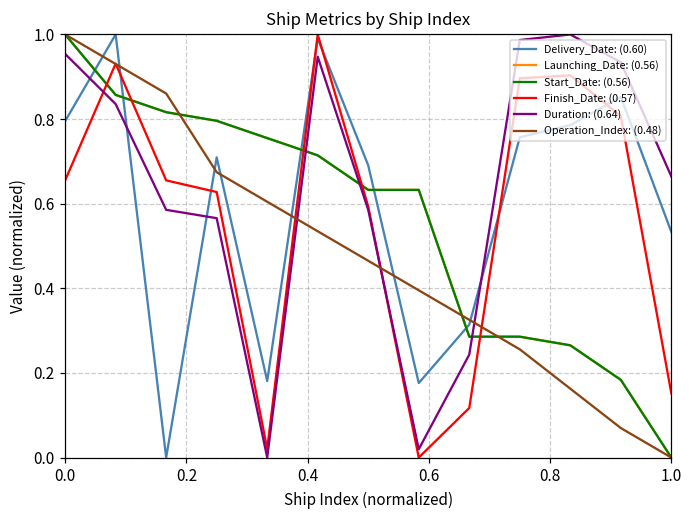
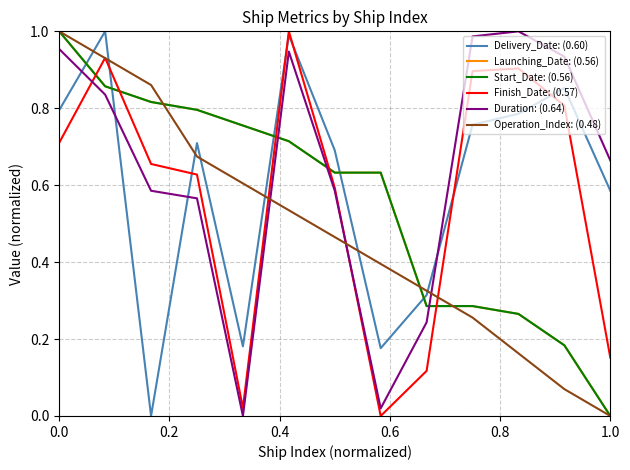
Finish_Date: (0.57), 0.0: 0.66 -> 0.71
Delivery_Date: (0.60), 1.0: 0.53 -> 0.59
